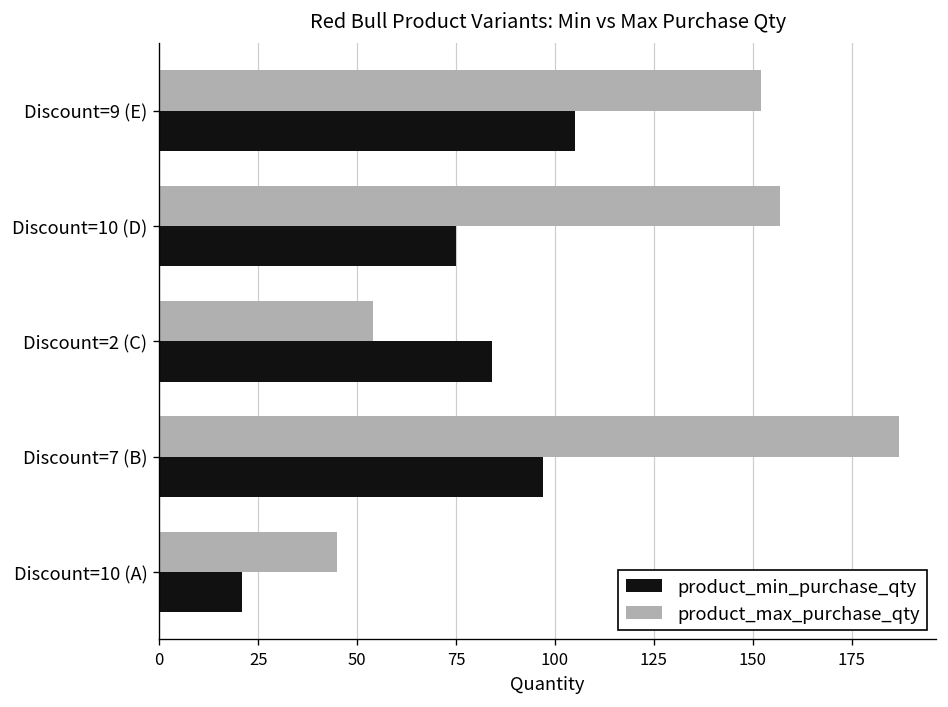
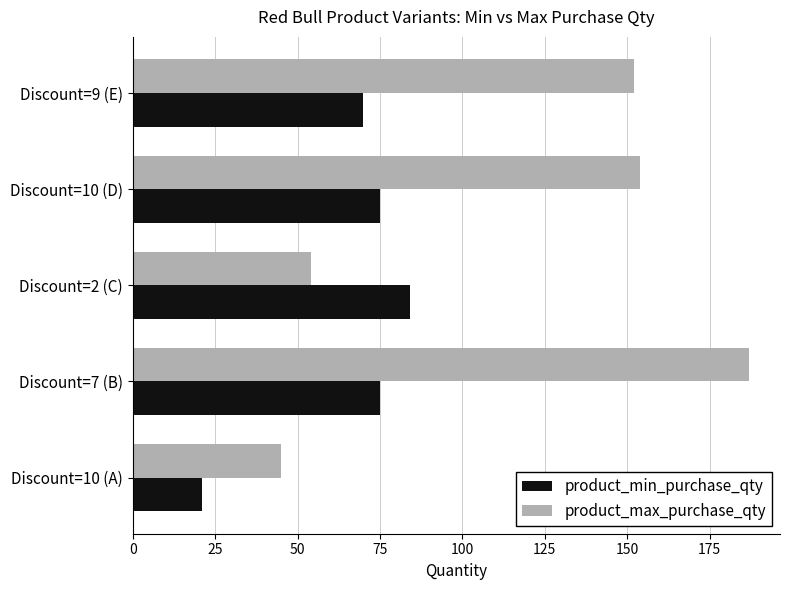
product_min_purchase_qty, Discount=9 (E): 105 -> 70
product_max_purchase_qty, Discount=10 (D): 157 -> 154
product_min_purchase_qty, Discount=7 (B): 97 -> 75
